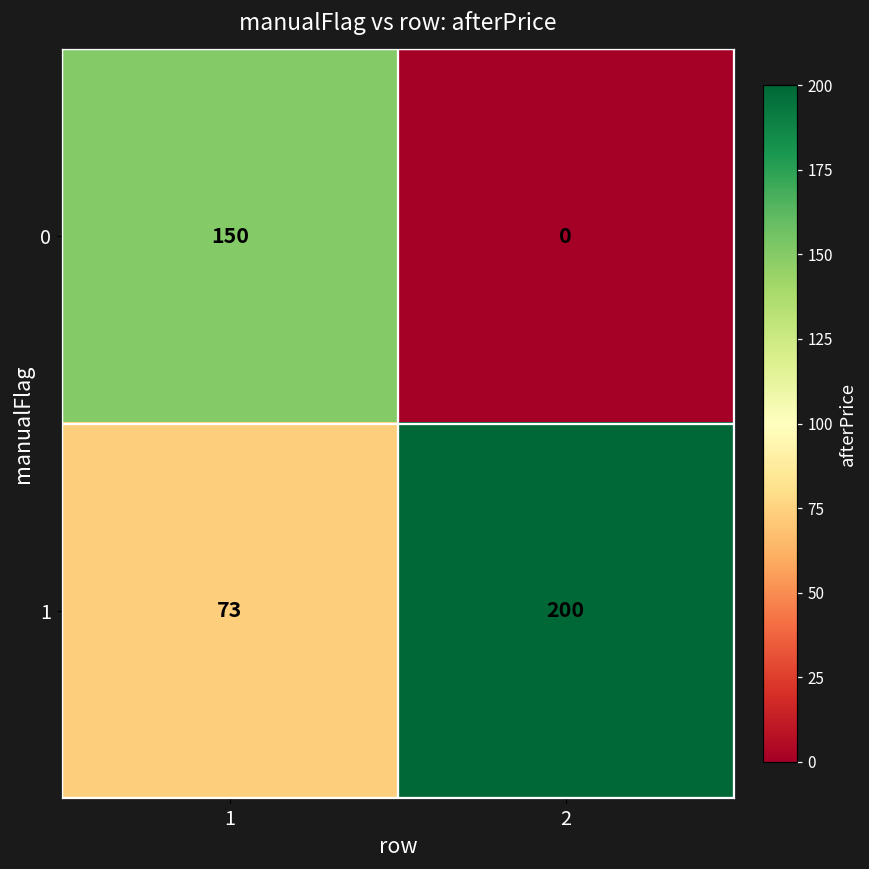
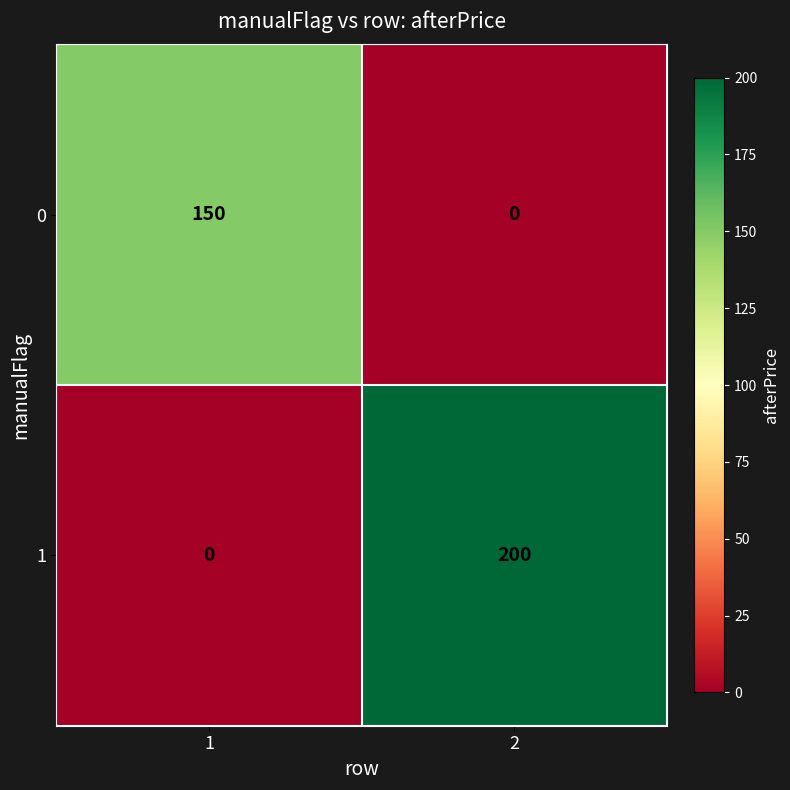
1, 1: 73 -> 0
